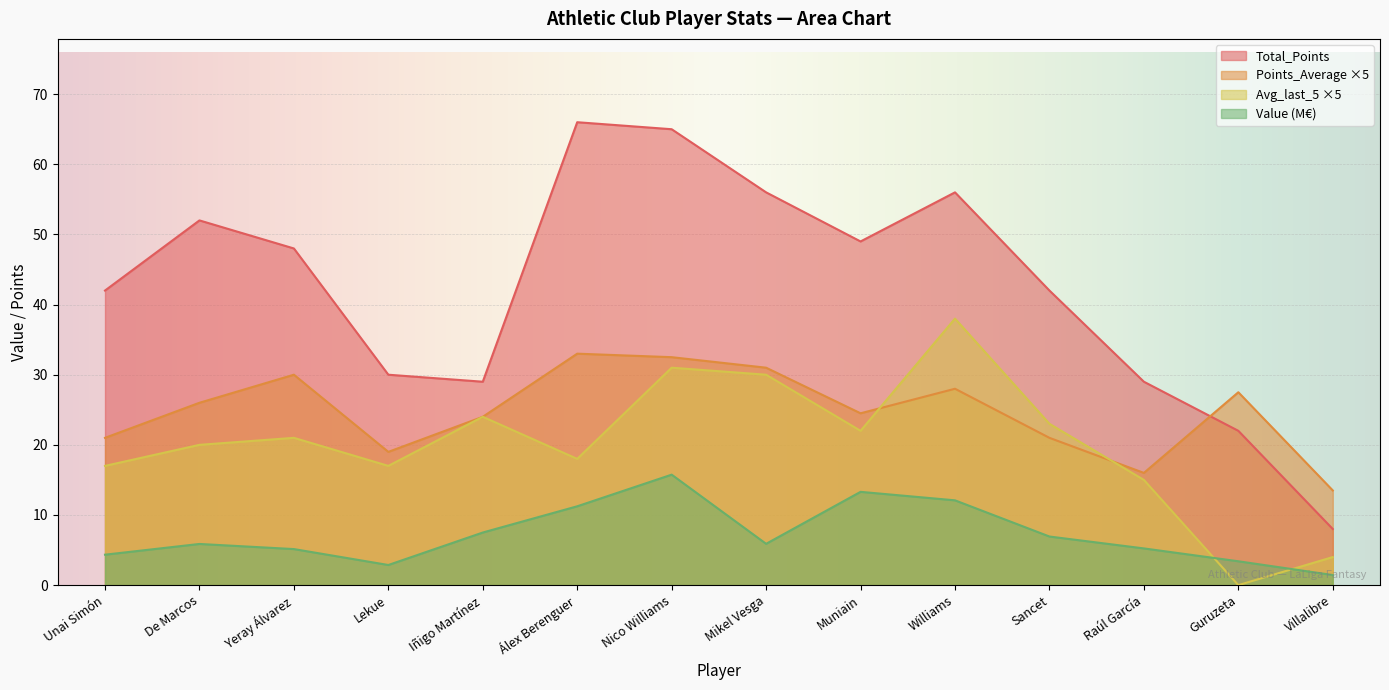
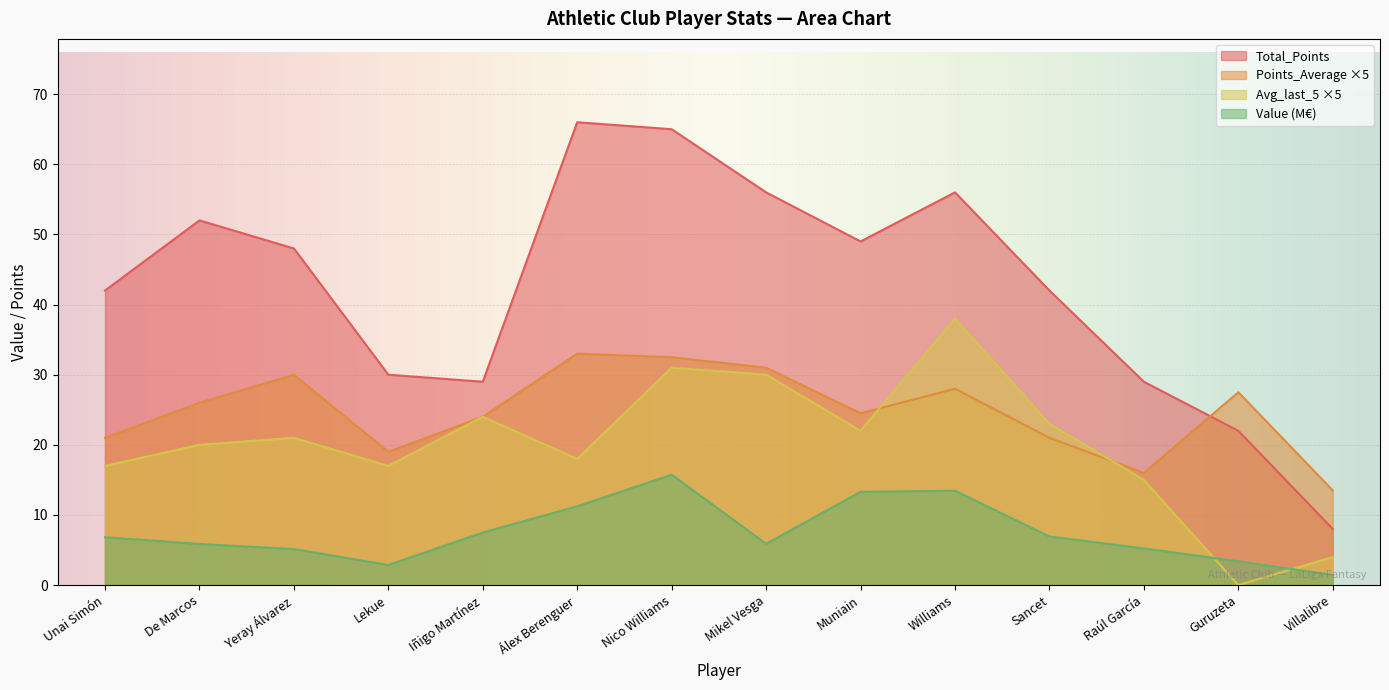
Value (M€), Unai Simón: 4 -> 7
Value (M€), Williams: 12 -> 13
